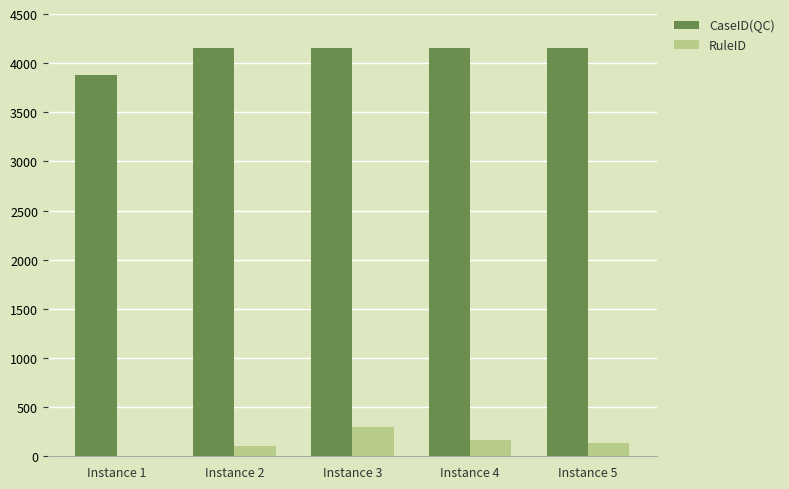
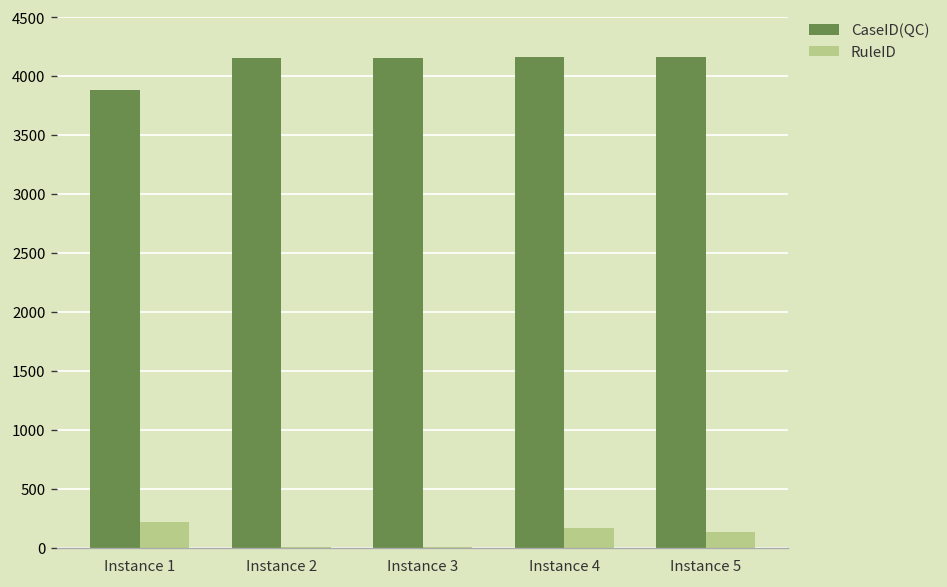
RuleID, Instance 1: 0 -> 200
RuleID, Instance 2: 100 -> 0
RuleID, Instance 3: 300 -> 0
